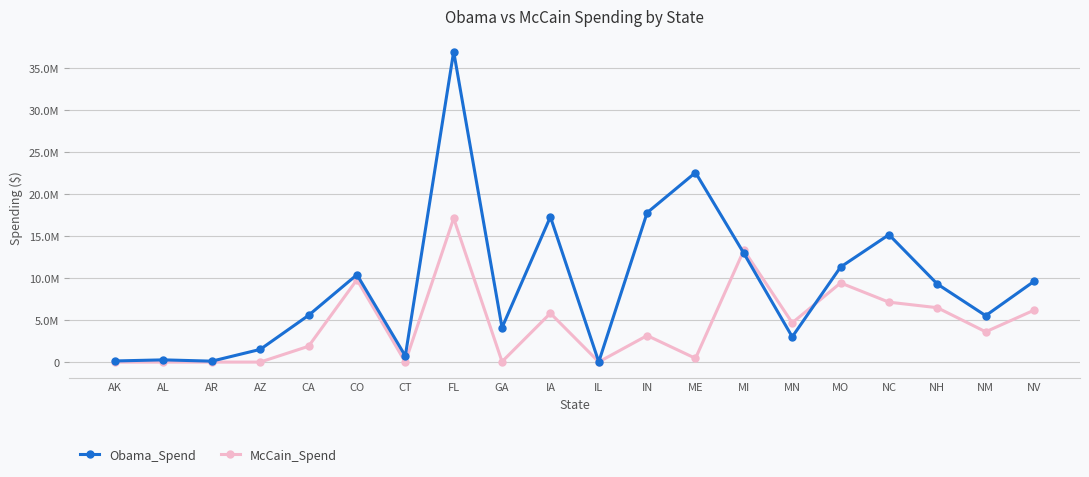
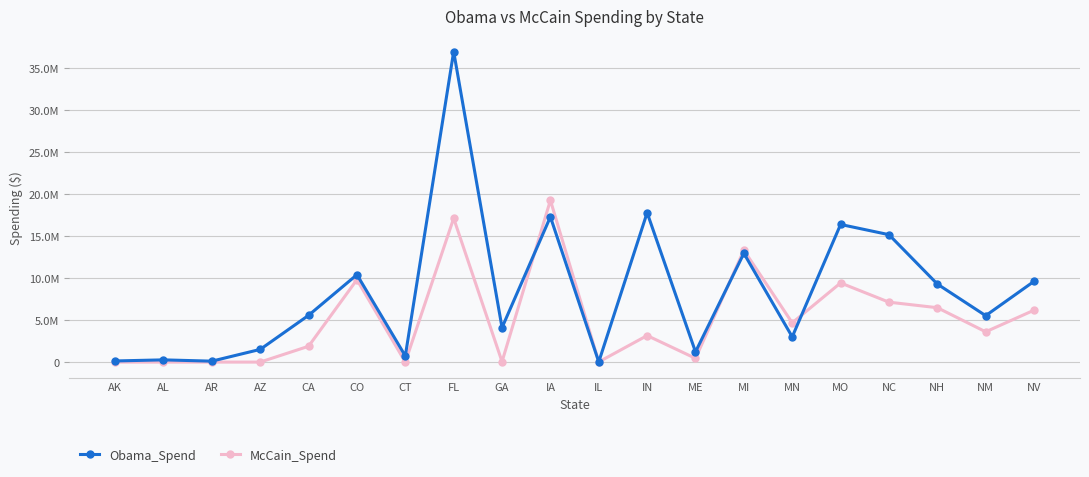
McCain_Spend, IA: 6000000 -> 19000000
Obama_Spend, ME: 23000000 -> 1000000
Obama_Spend, MO: 11000000 -> 16000000
